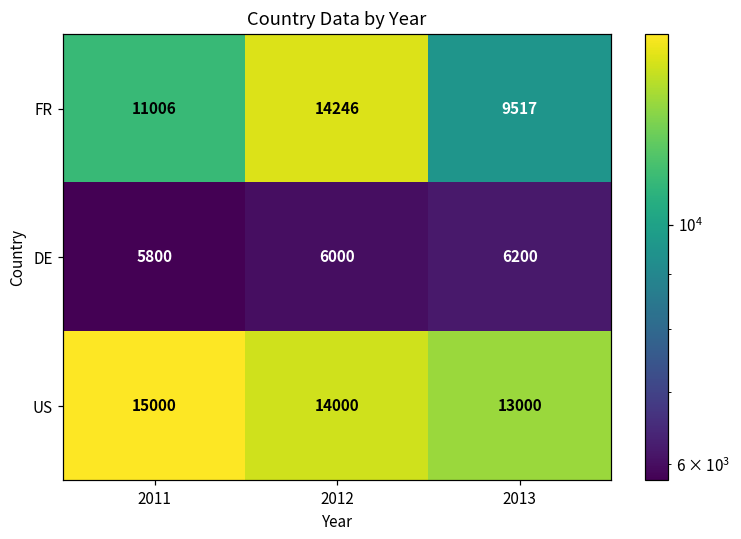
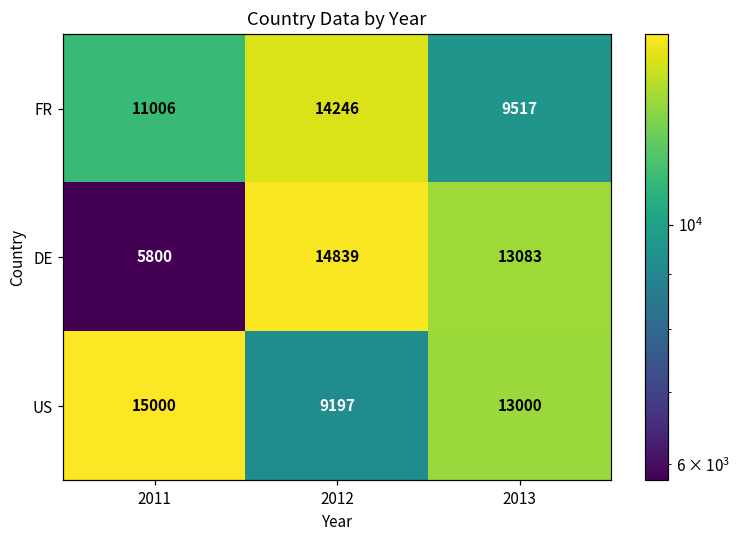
DE, 2012: 6000 -> 14839
DE, 2013: 6200 -> 13083
US, 2012: 14000 -> 9197
